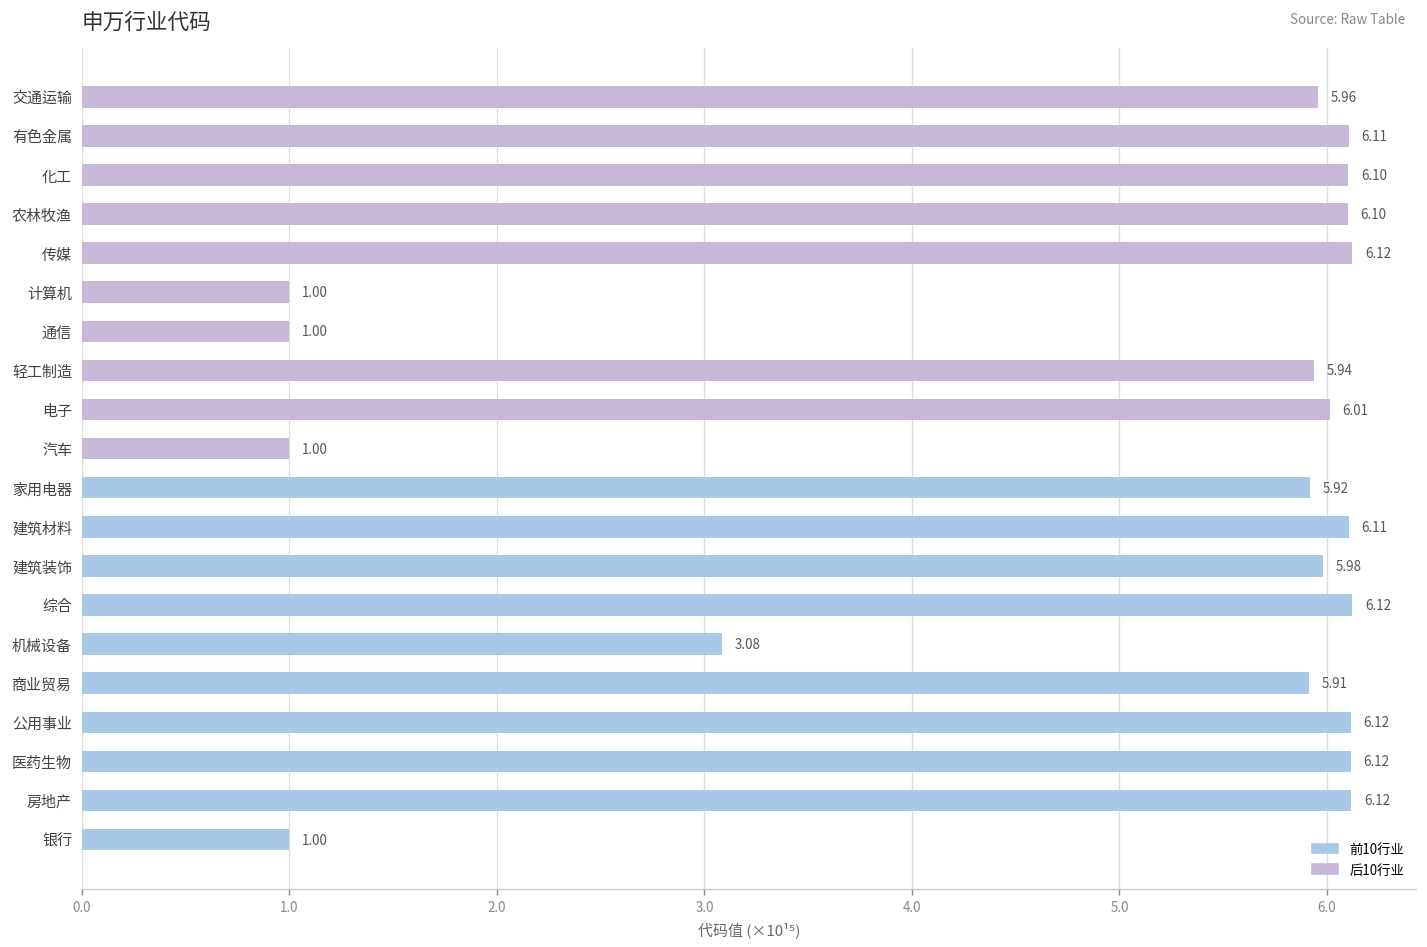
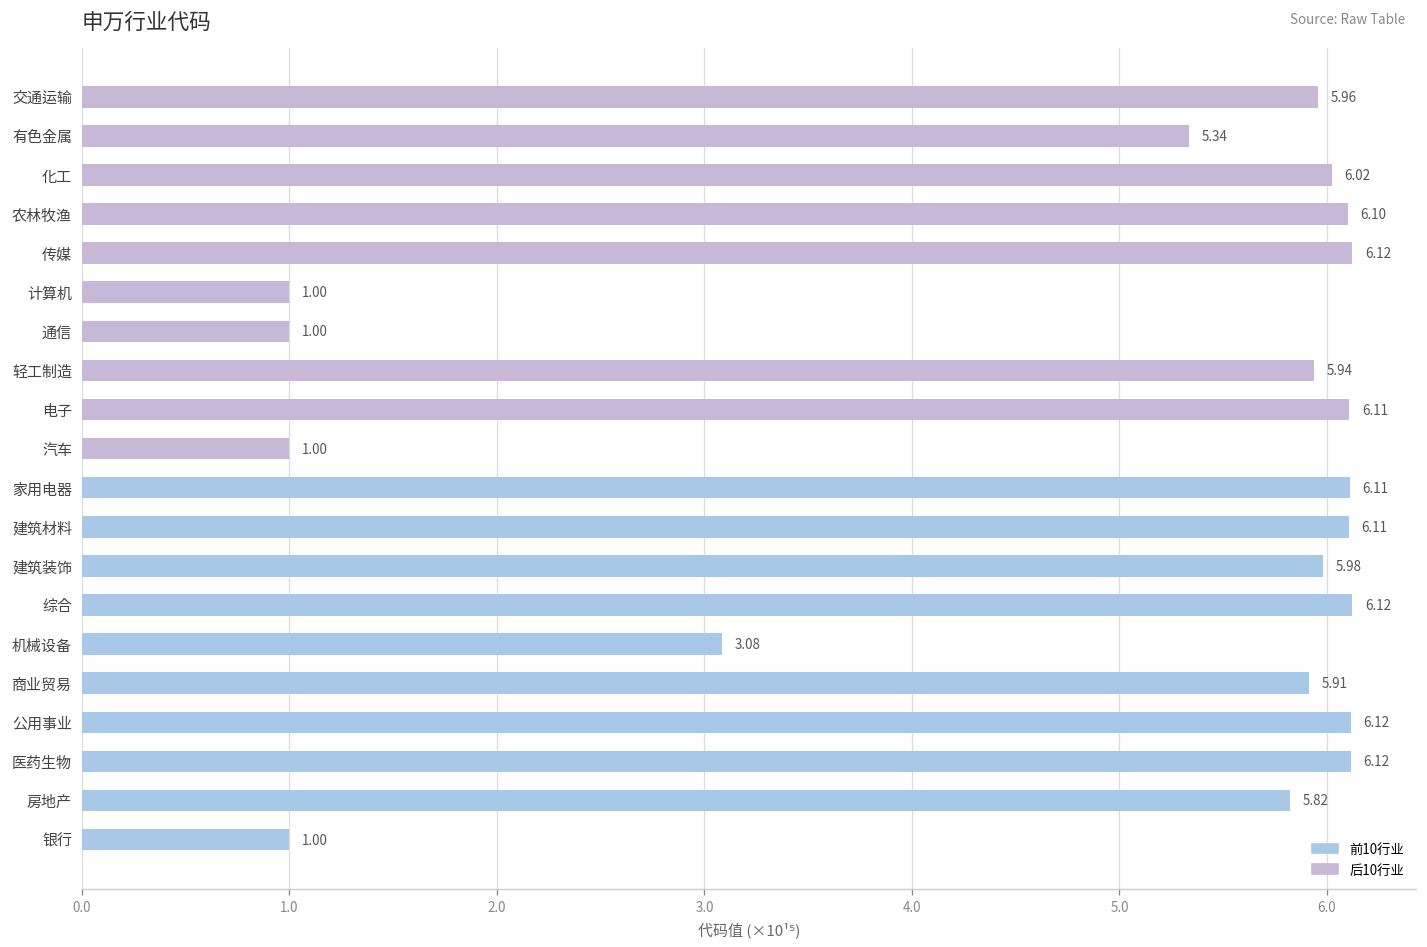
有色金属: 6.11 -> 5.34
化工: 6.10 -> 6.02
电子: 6.01 -> 6.11
家用电器: 5.92 -> 6.11
房地产: 6.12 -> 5.82
